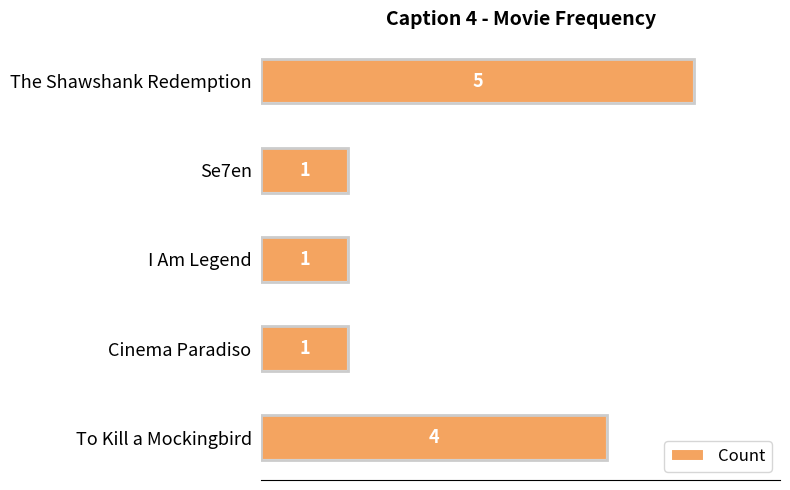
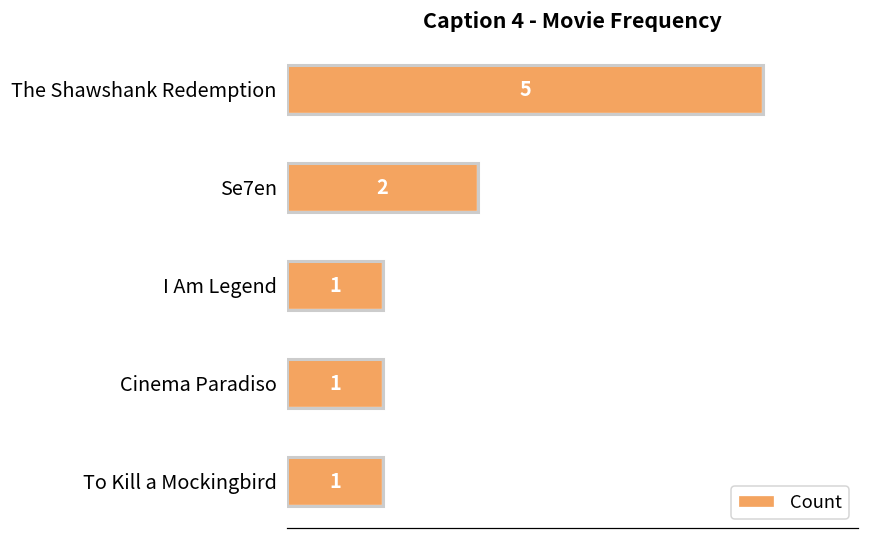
Se7en: 1 -> 2
To Kill a Mockingbird: 4 -> 1
